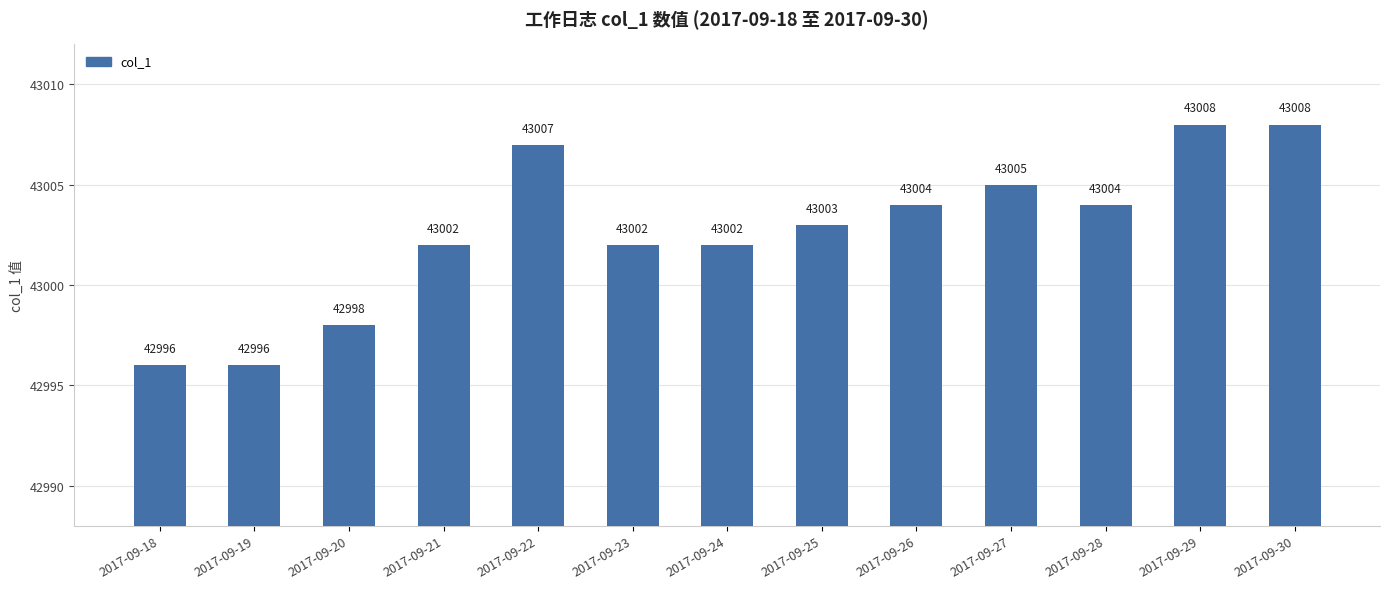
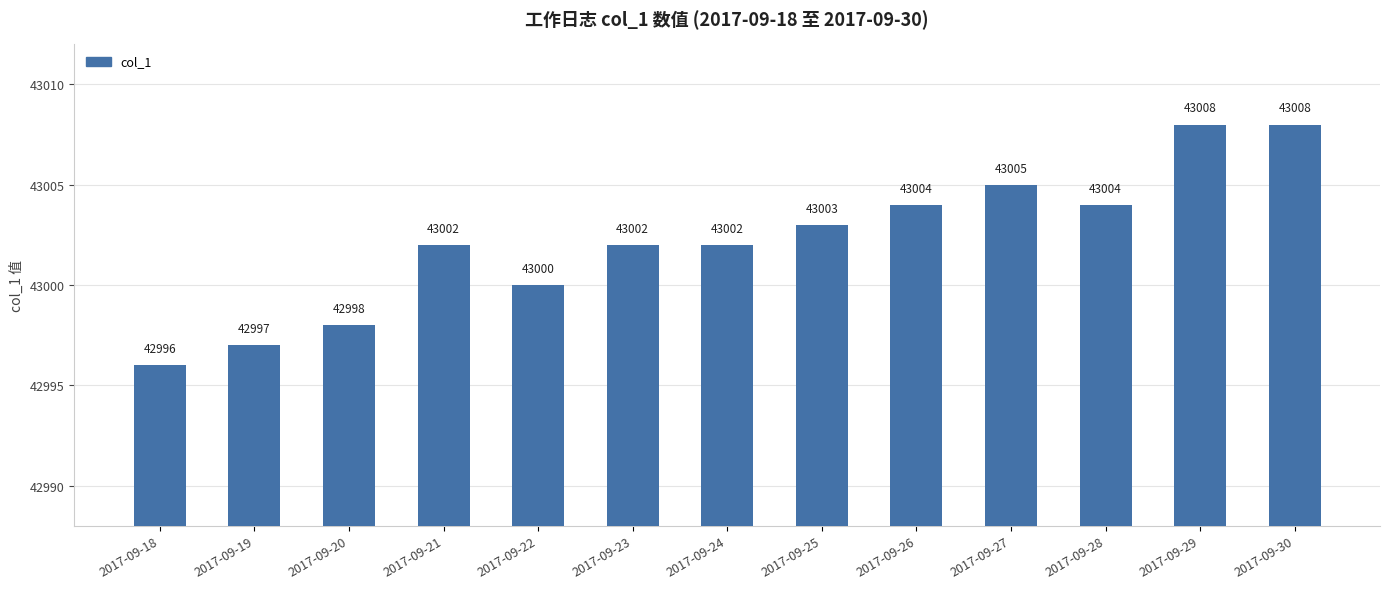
2017-09-19: 42996 -> 42997
2017-09-22: 43007 -> 43000
